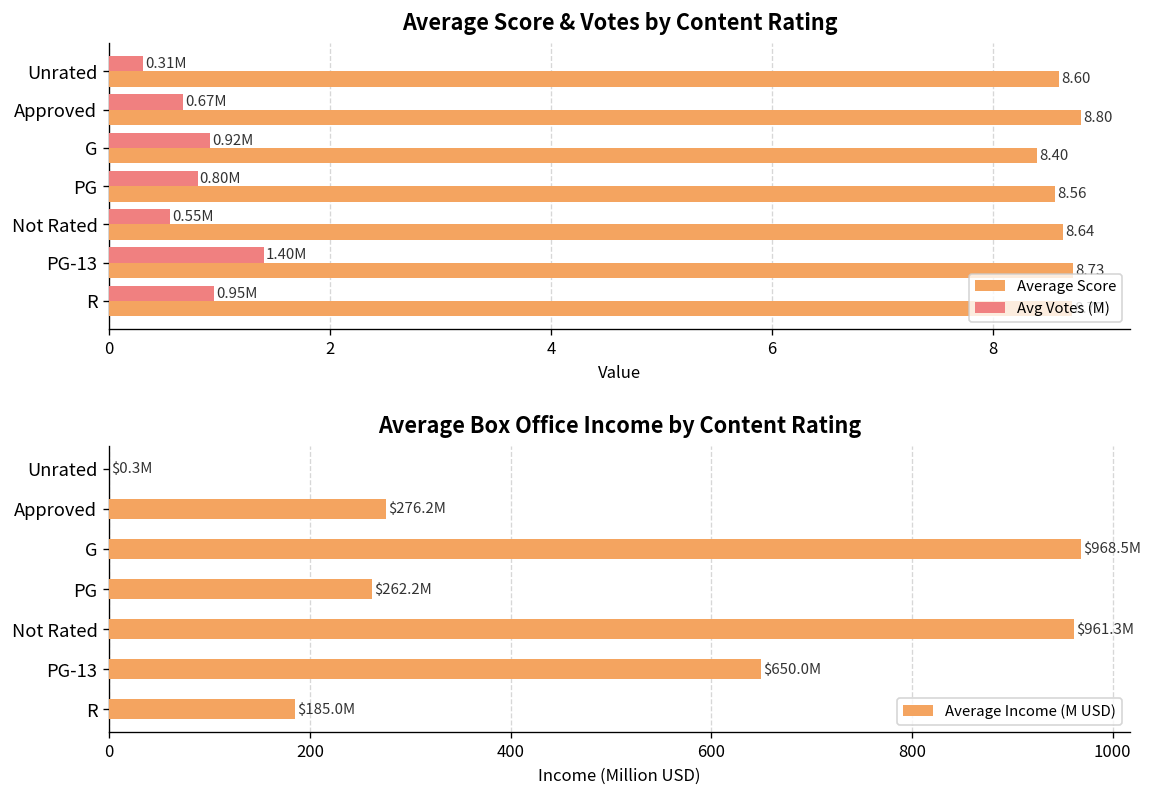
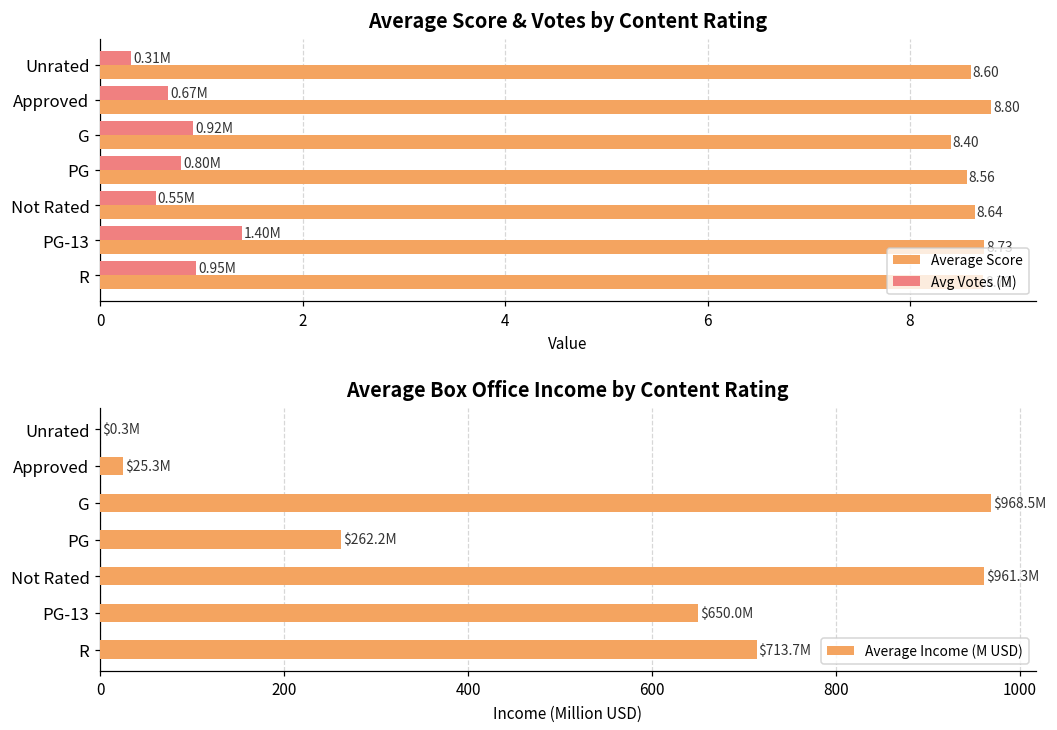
Average Box Office Income by Content Rating, Approved: $276.2M -> $25.3M
Average Box Office Income by Content Rating, R: $185.0M -> $713.7M
